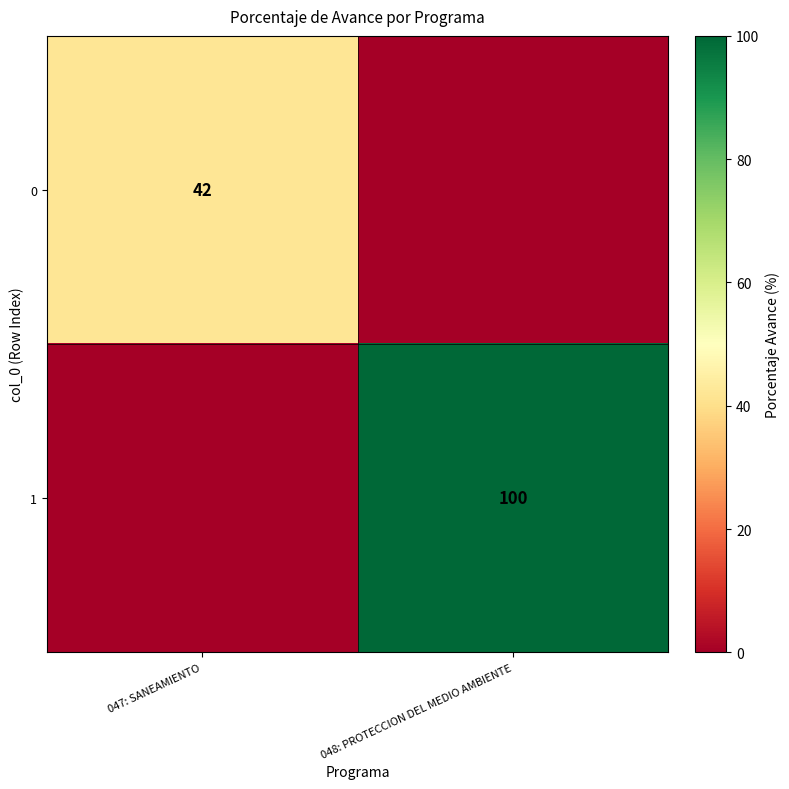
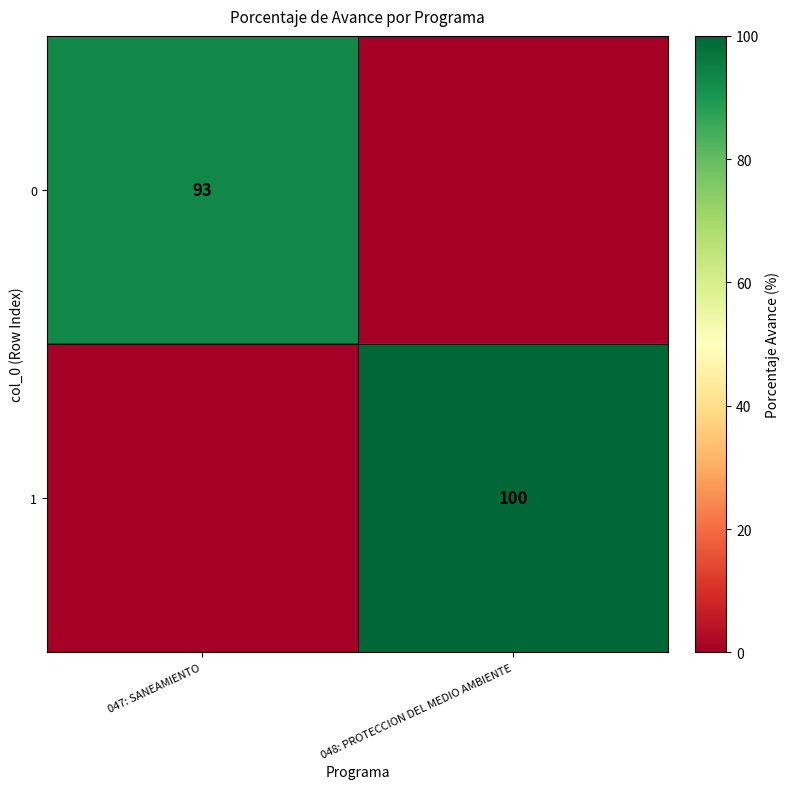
0, 047: SANEAMIENTO: 42 -> 93
